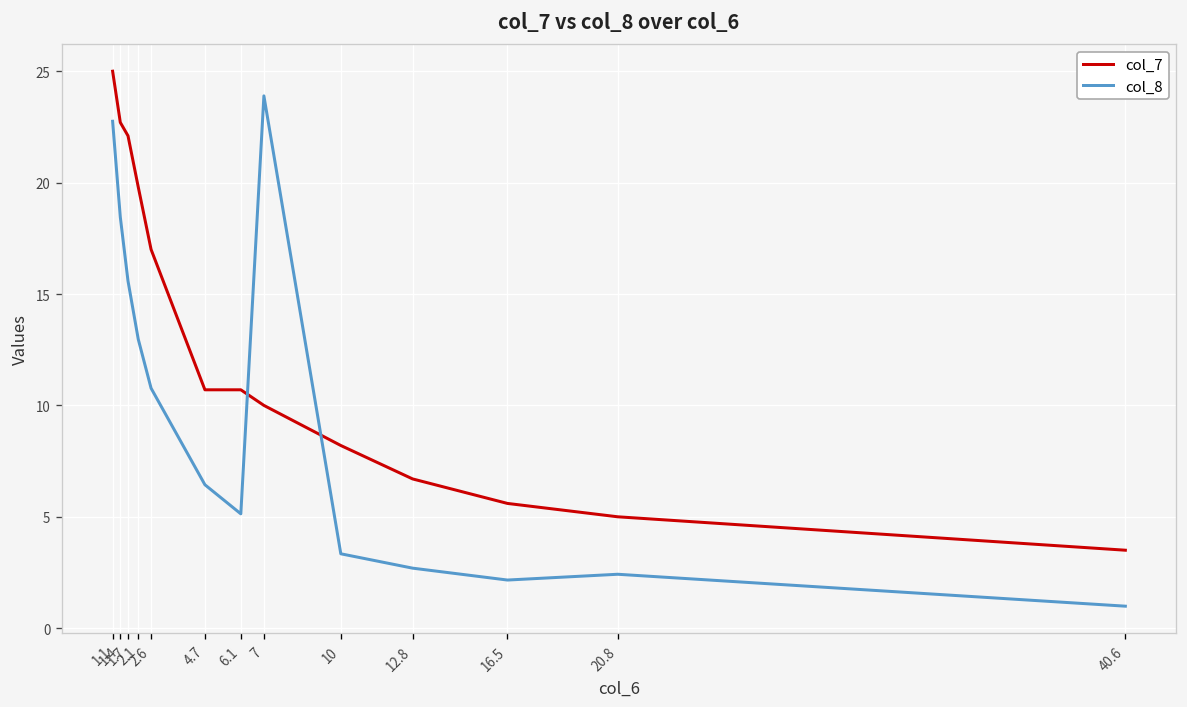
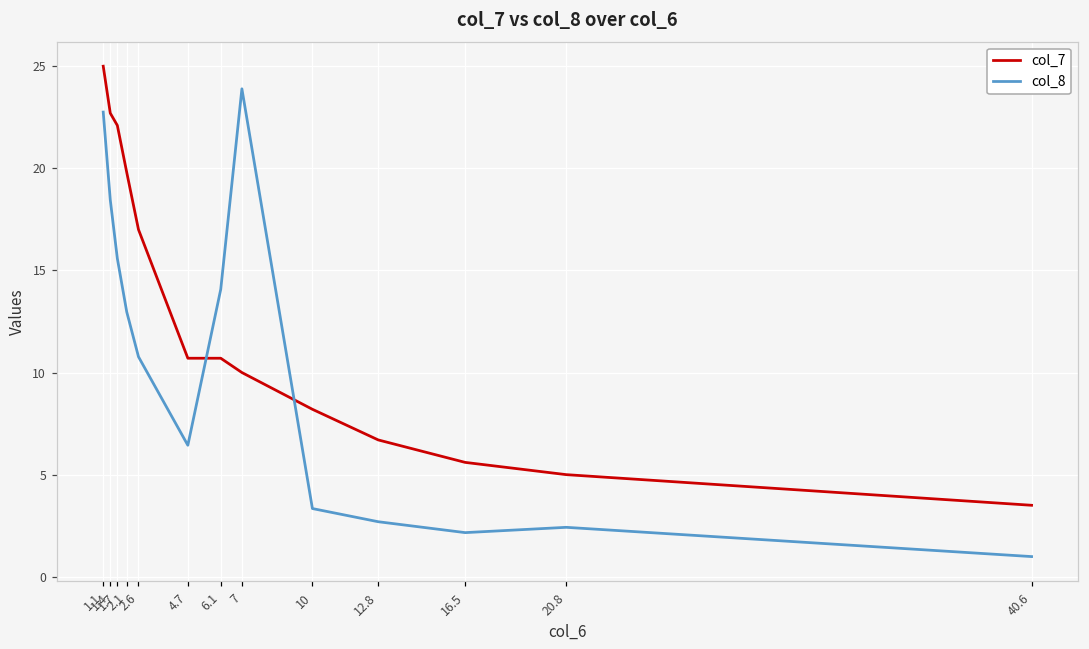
col_8, 6.1: 5.1 -> 14.1
